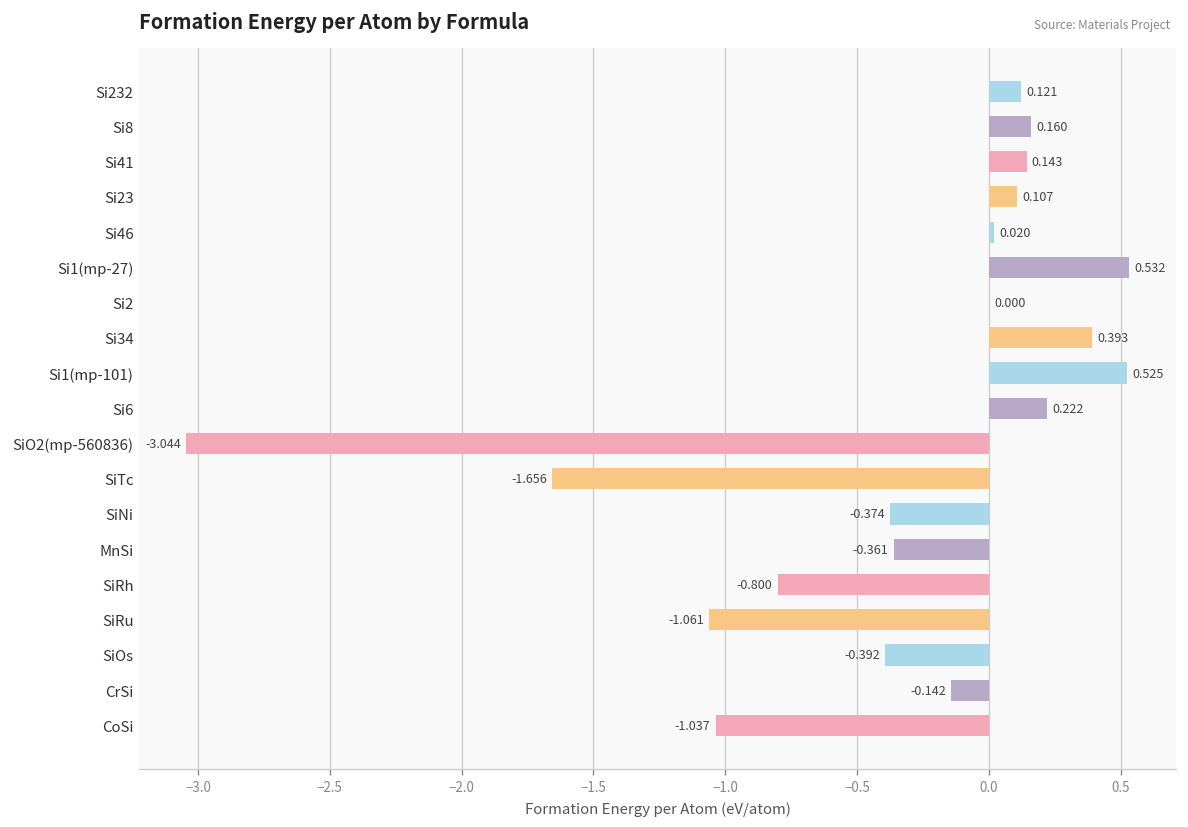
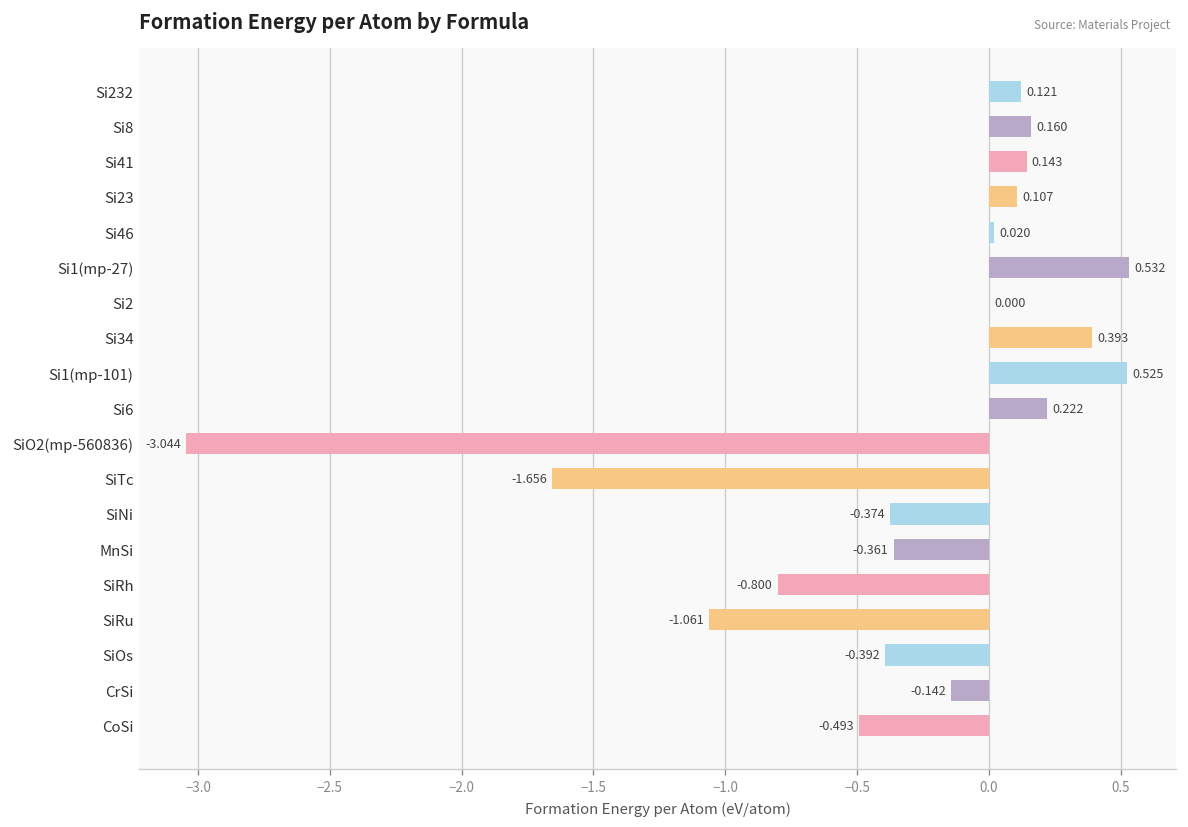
CoSi: -1.037 -> -0.493
